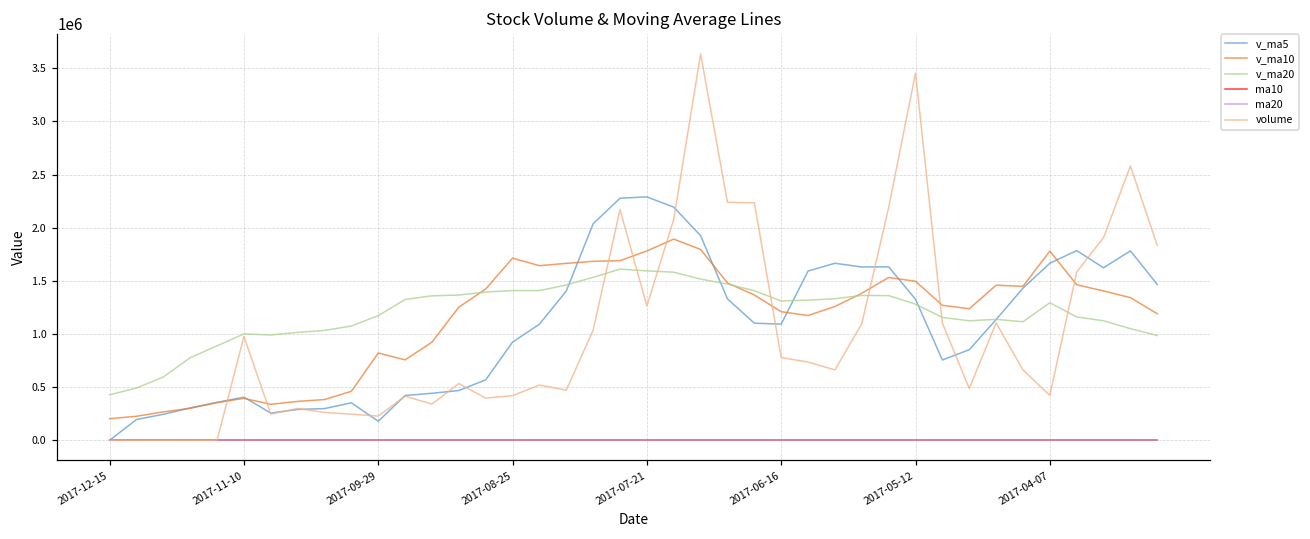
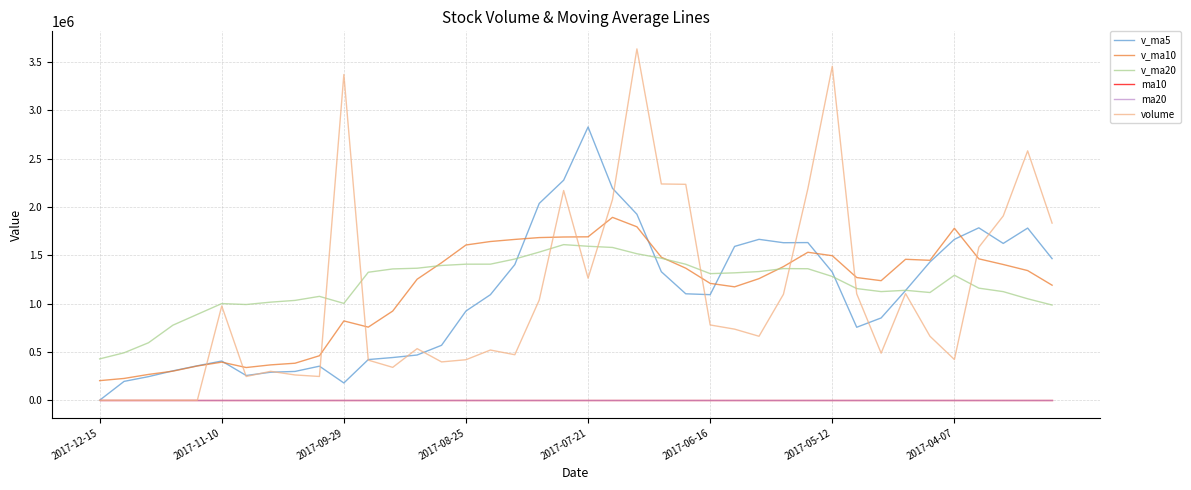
v_ma20, 2017-09-29: 1200000 -> 1000000
volume, 2017-09-29: 200000 -> 3400000
v_ma10, 2017-08-25: 1700000 -> 1600000
v_ma5, 2017-07-21: 2300000 -> 2800000
v_ma10, 2017-07-21: 1800000 -> 1700000
